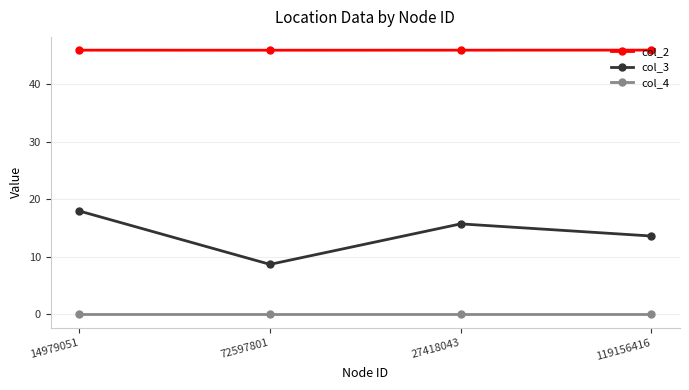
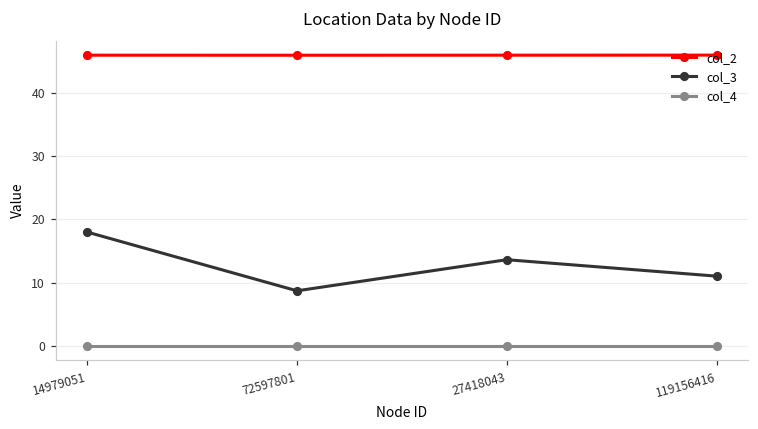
col_3, 27418043: 16 -> 14
col_3, 119156416: 14 -> 11
